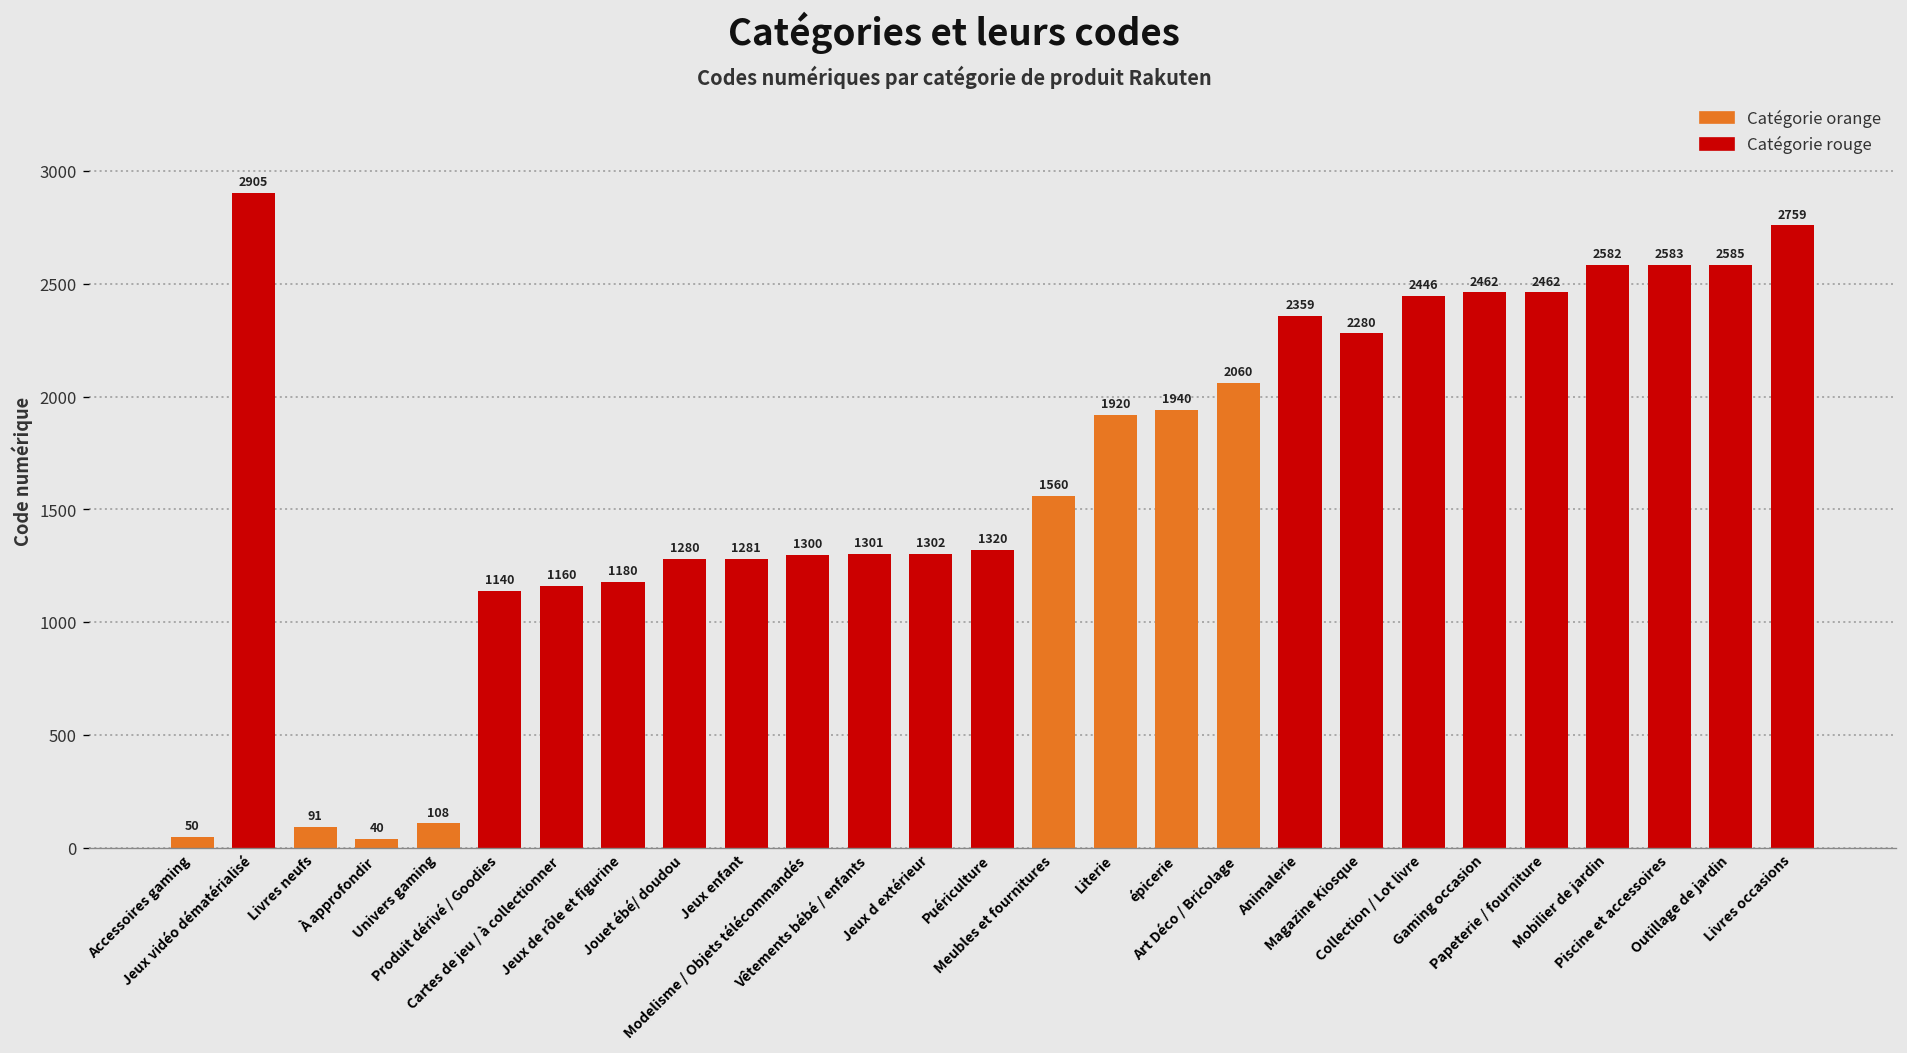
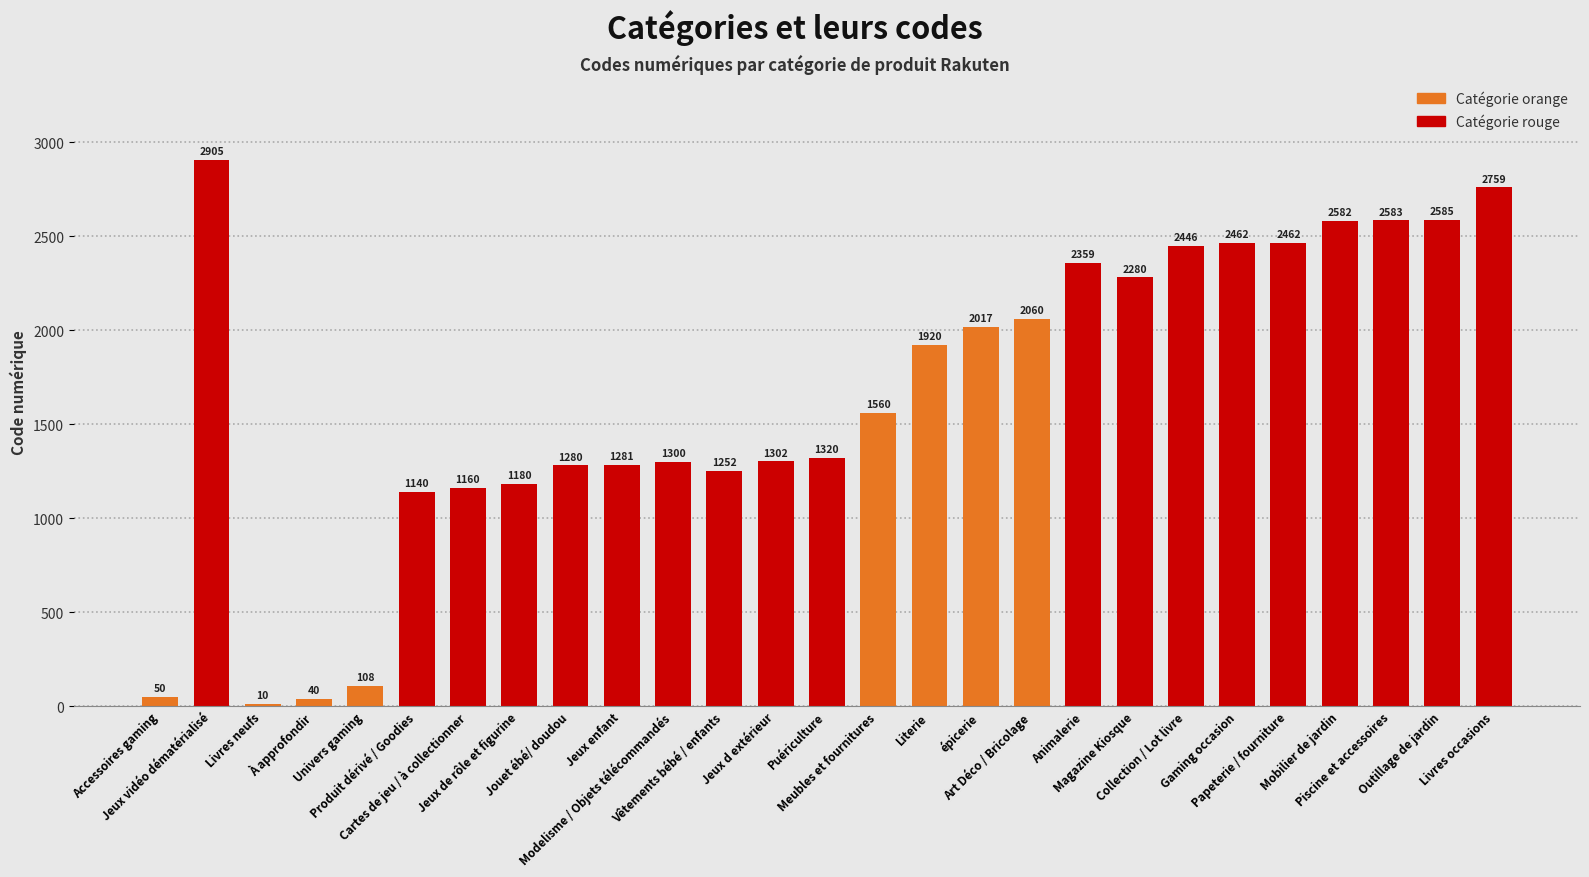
Livres neufs: 91 -> 10
Vêtements bébé / enfants: 1301 -> 1252
épicerie: 1940 -> 2017
